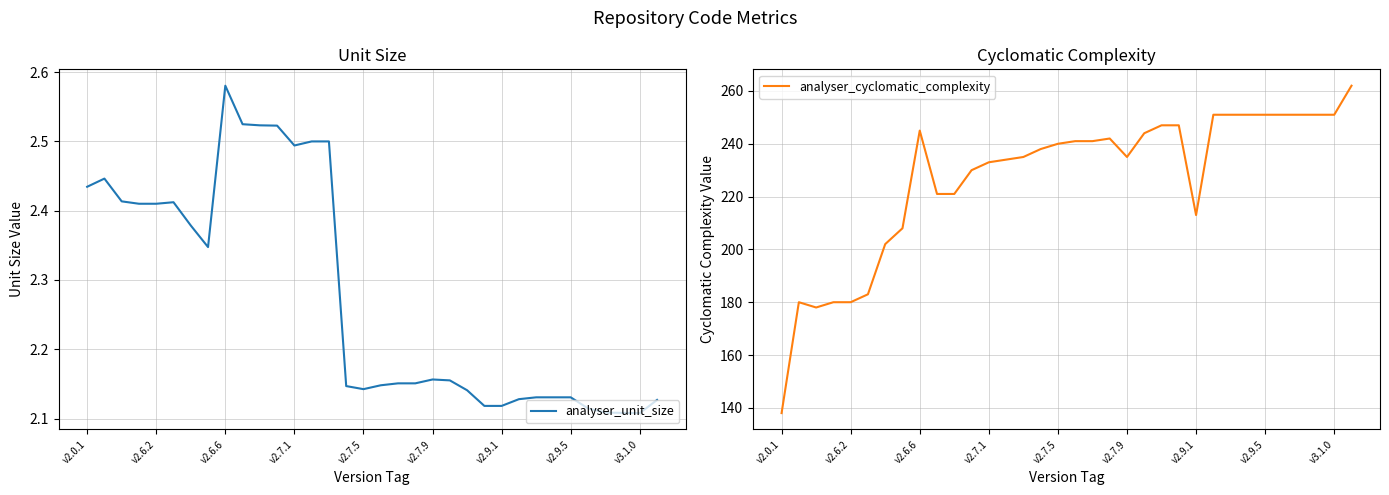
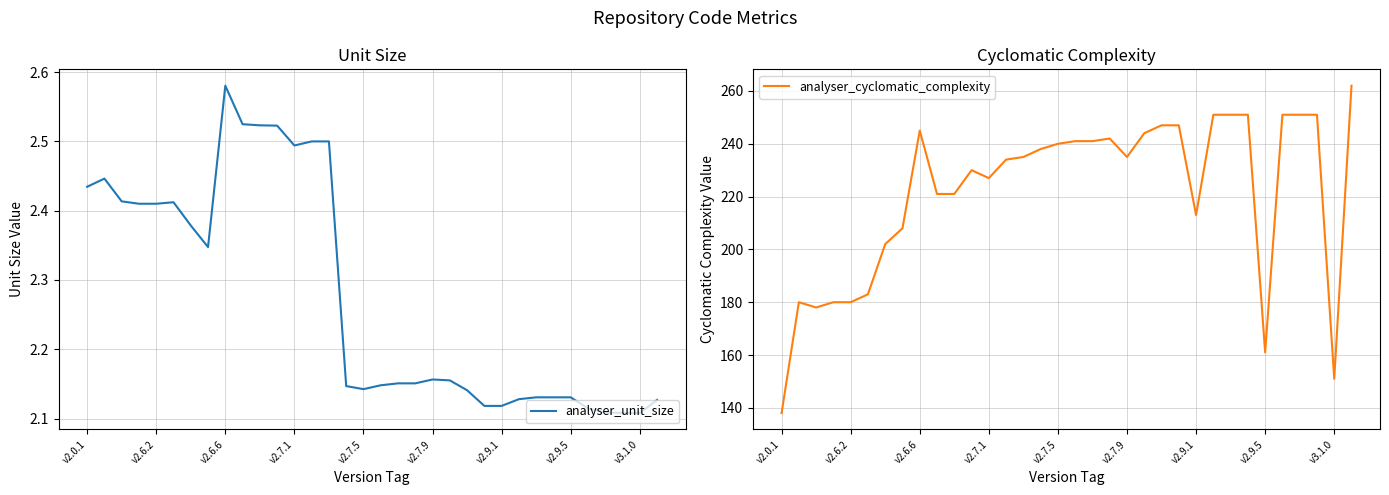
Cyclomatic Complexity, v2.7.1: 233 -> 227
Cyclomatic Complexity, v2.9.5: 251 -> 161
Cyclomatic Complexity, v3.1.0: 251 -> 151
